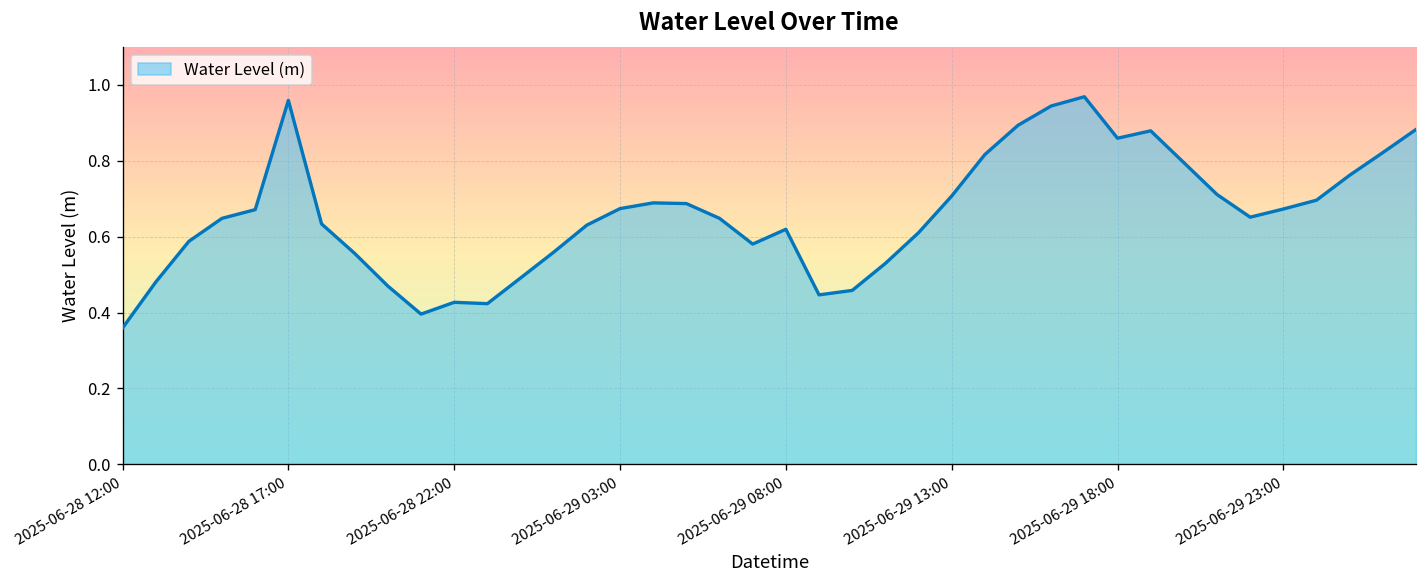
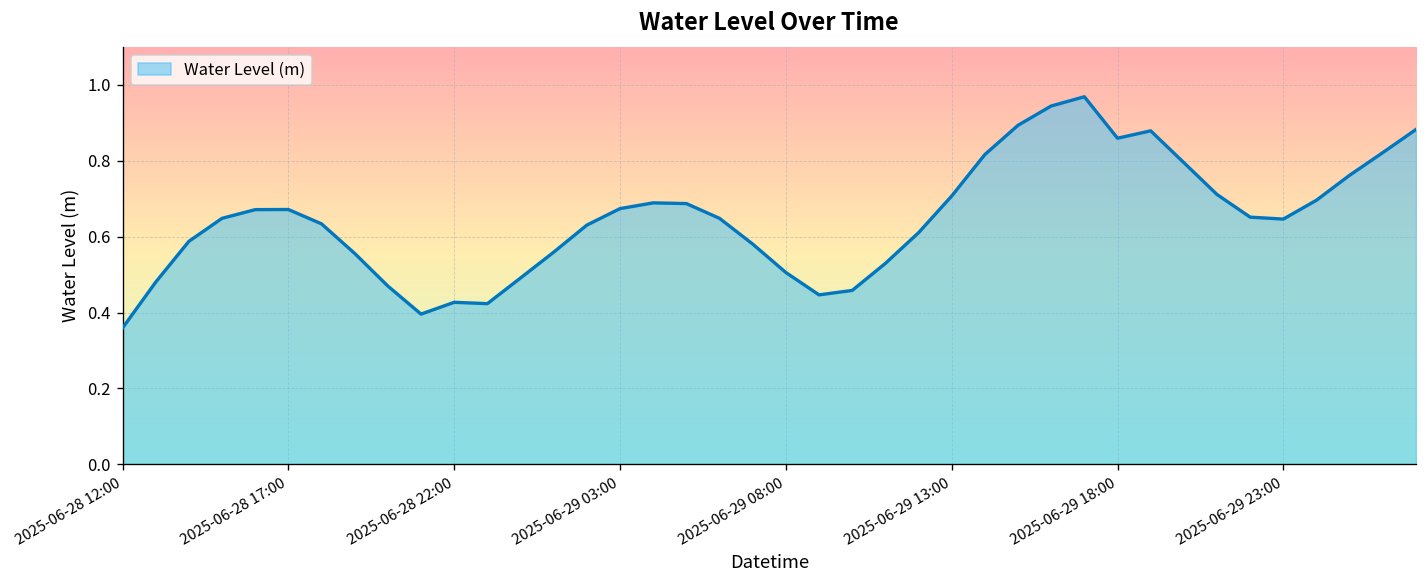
2025-06-28 17:00: 0.96 -> 0.67
2025-06-29 08:00: 0.62 -> 0.51
2025-06-29 23:00: 0.67 -> 0.65
